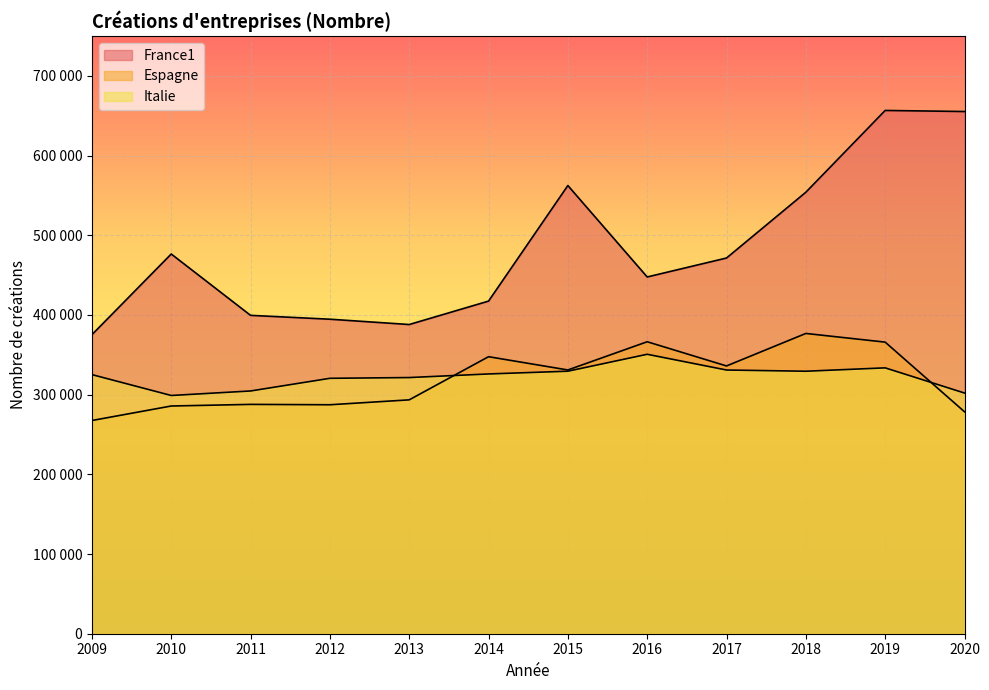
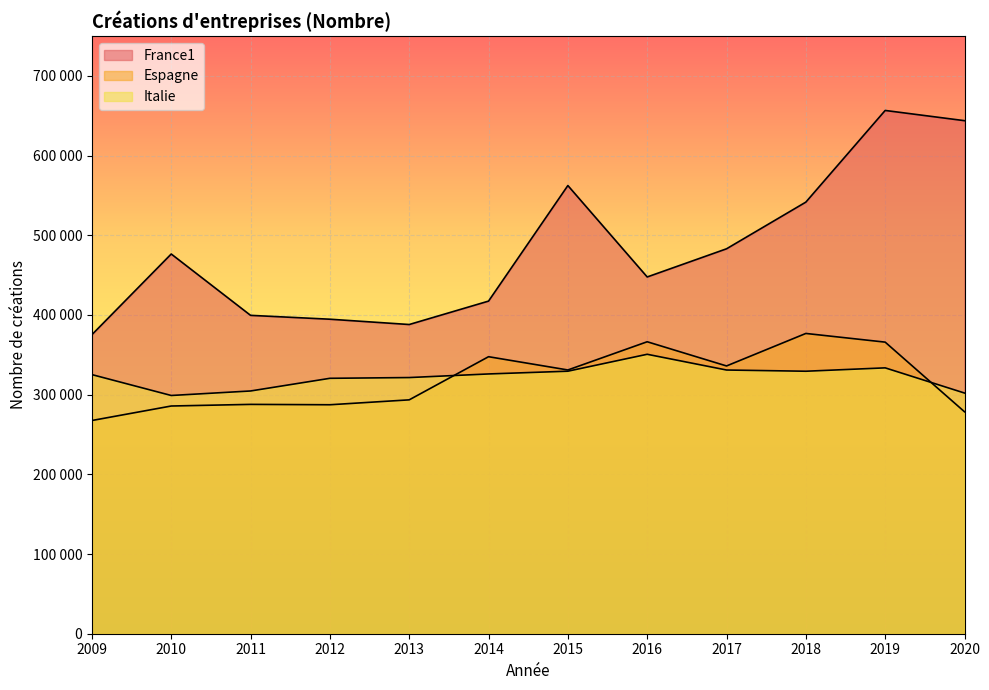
France1, 2017: 470000 -> 480000
France1, 2018: 550000 -> 540000
France1, 2020: 660000 -> 640000
